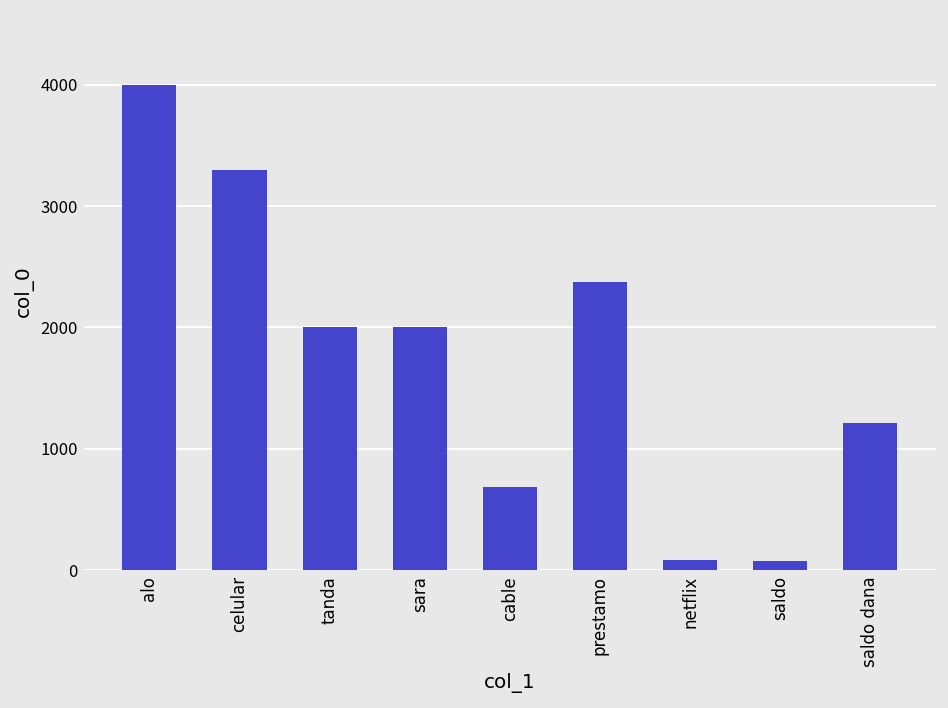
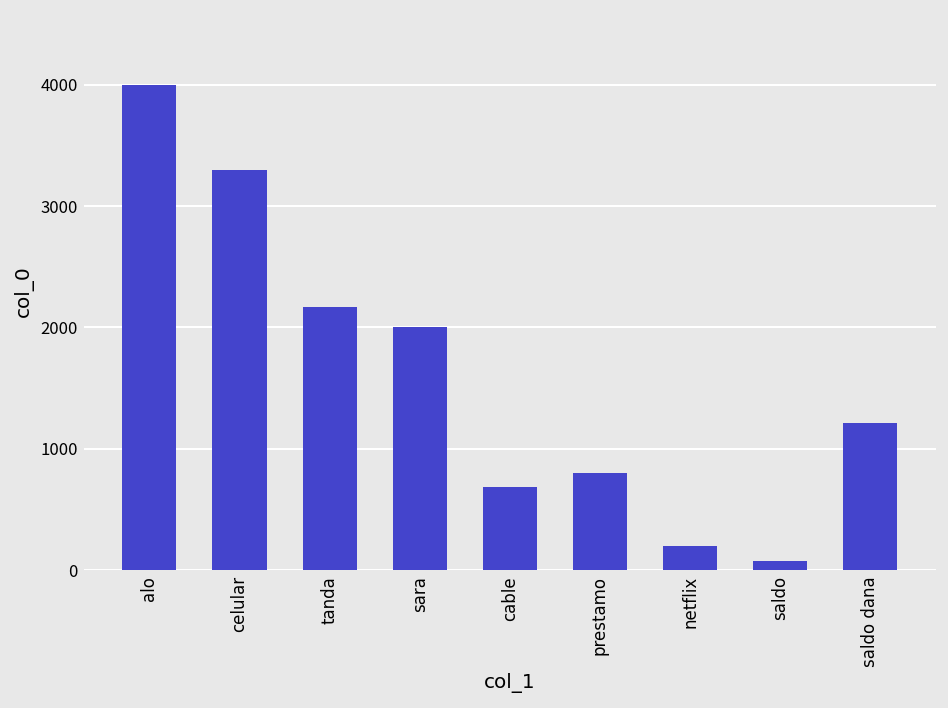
tanda: 2000 -> 2170
prestamo: 2380 -> 800
netflix: 80 -> 200
